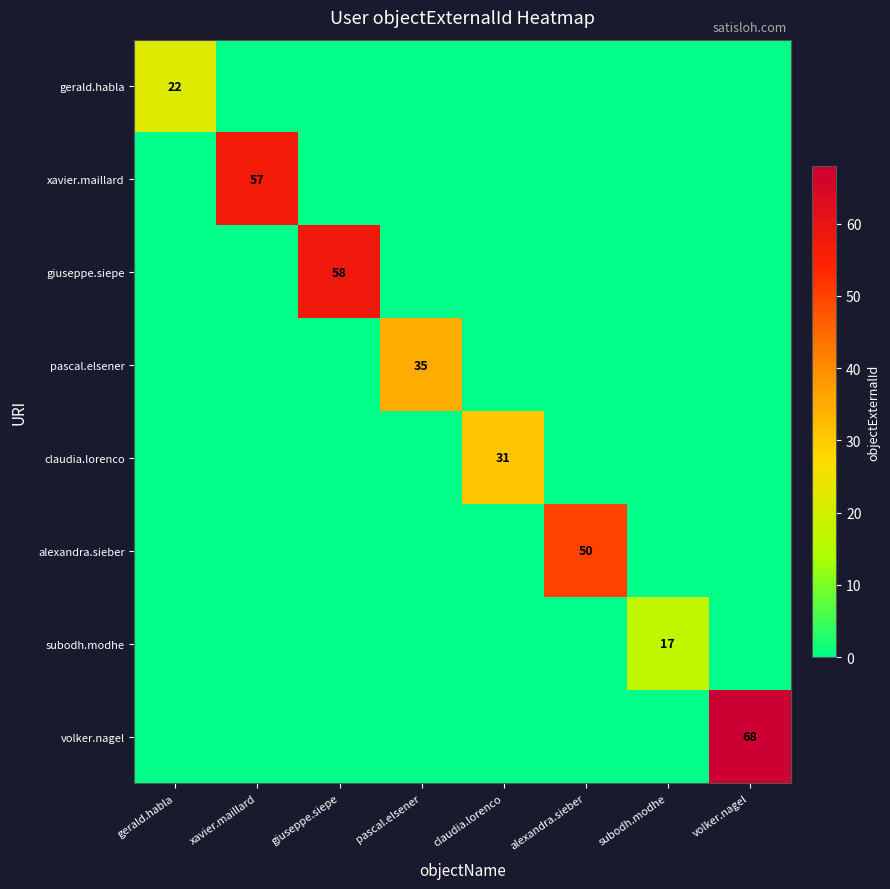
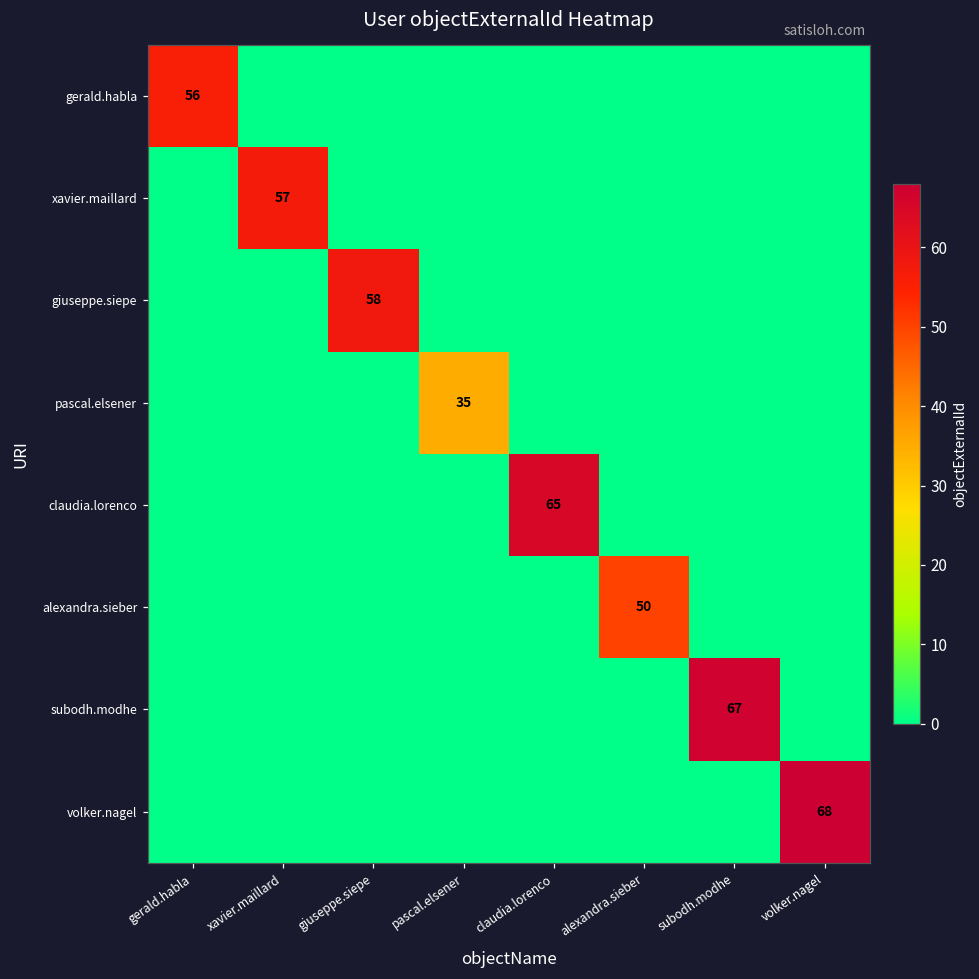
gerald.habla, gerald.habla: 22 -> 56
claudia.lorenco, claudia.lorenco: 31 -> 65
subodh.modhe, subodh.modhe: 17 -> 67
